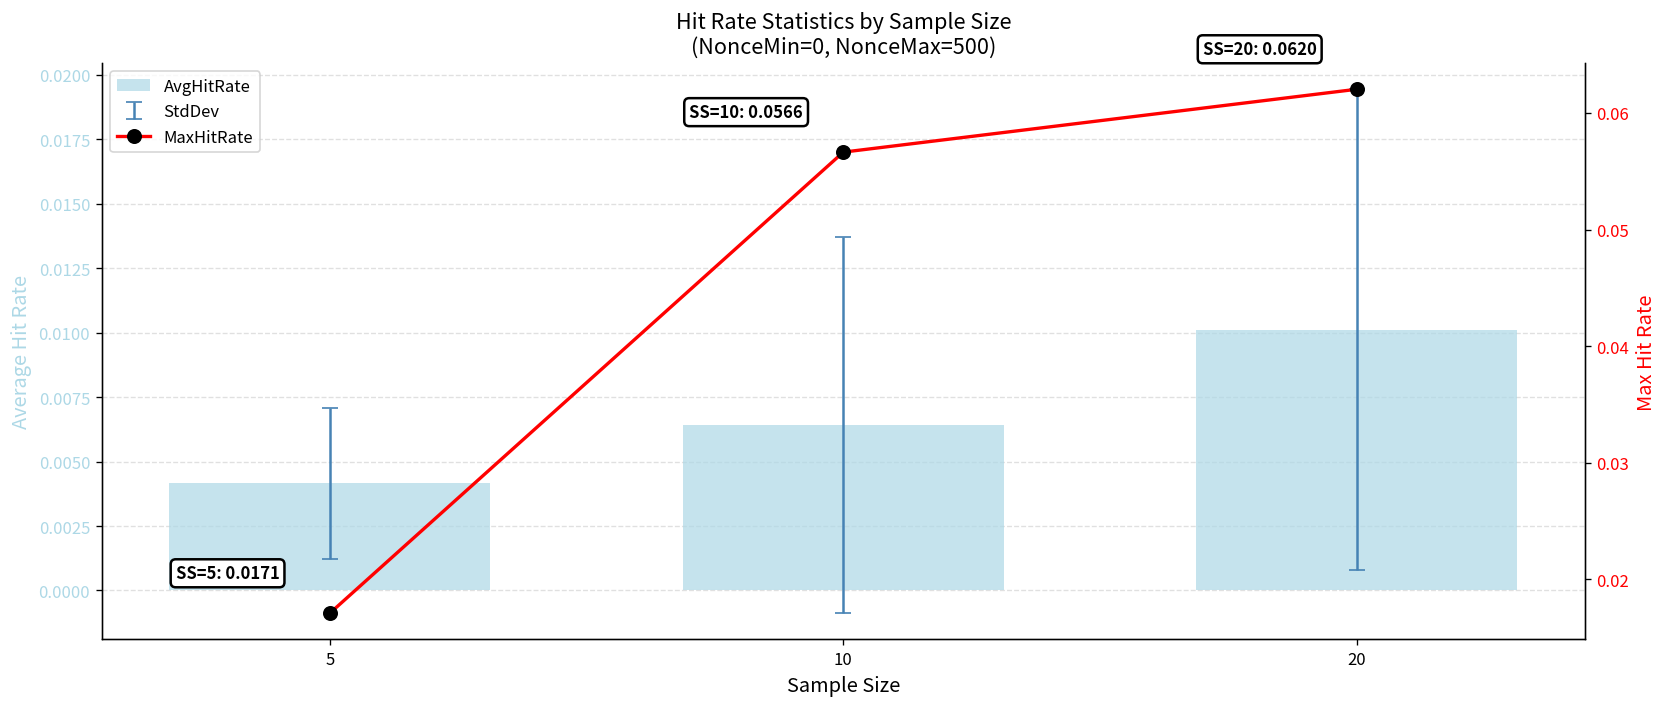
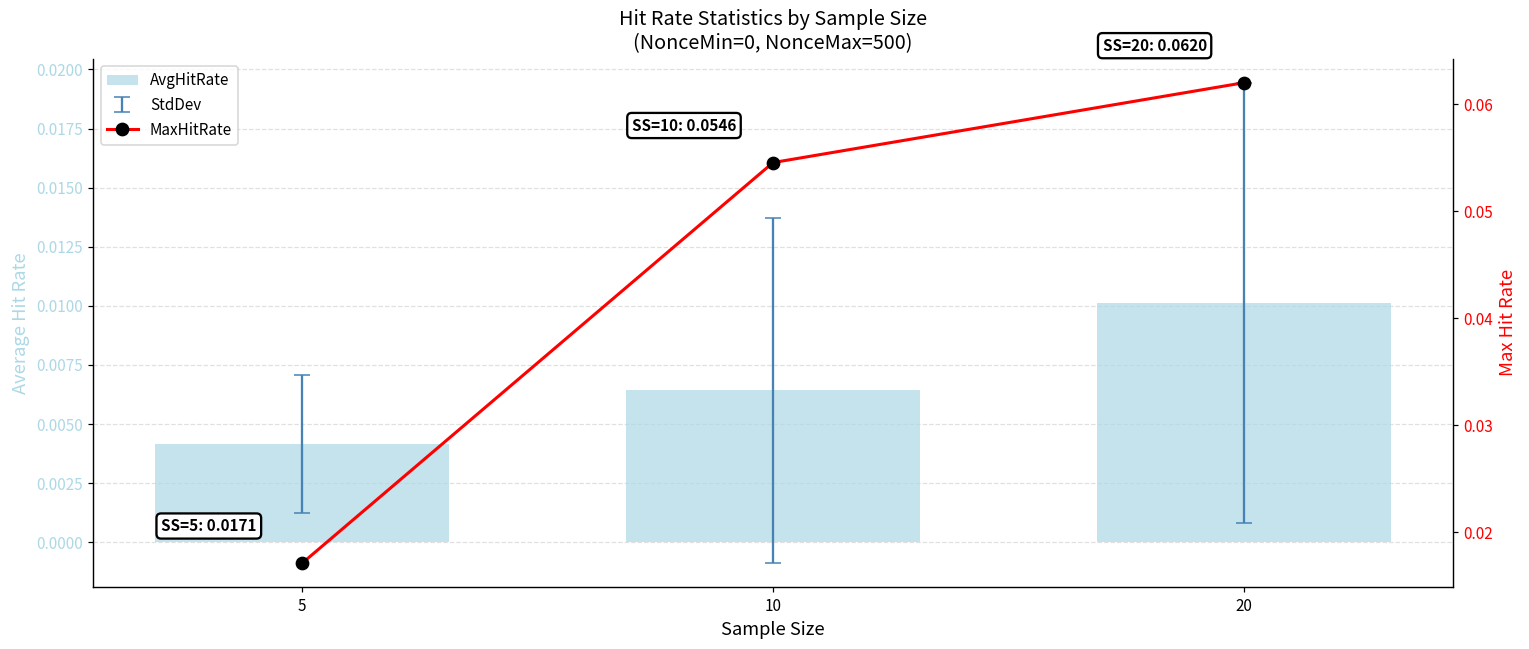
MaxHitRate, 10: 0.0566 -> 0.0546
